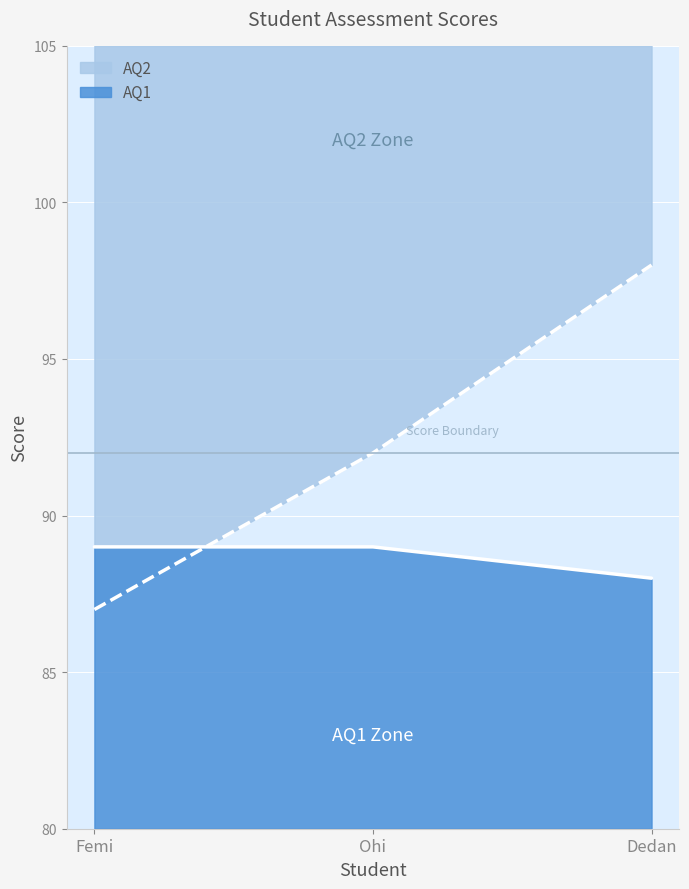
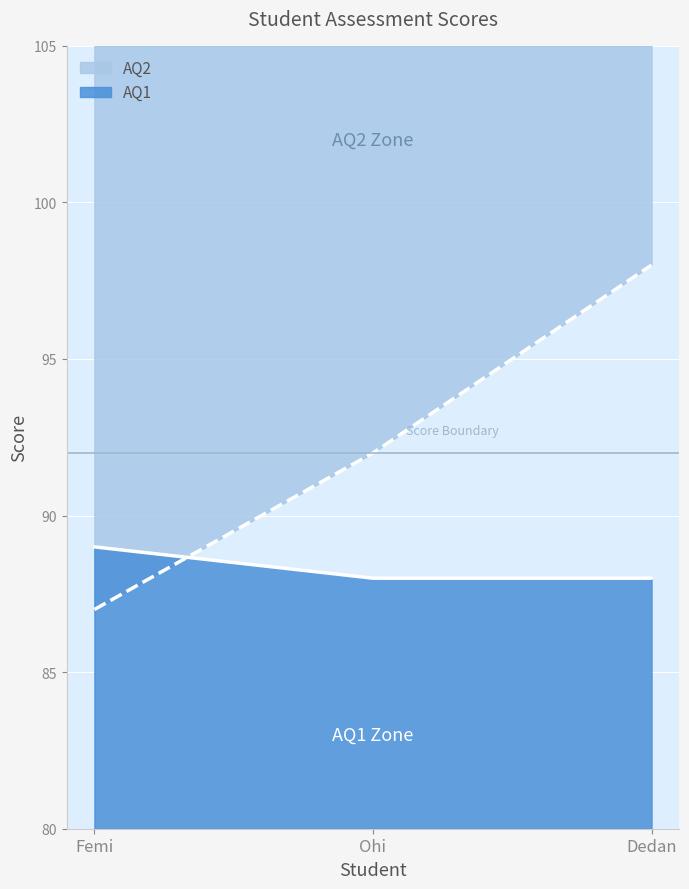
AQ1, Ohi: 89 -> 88
